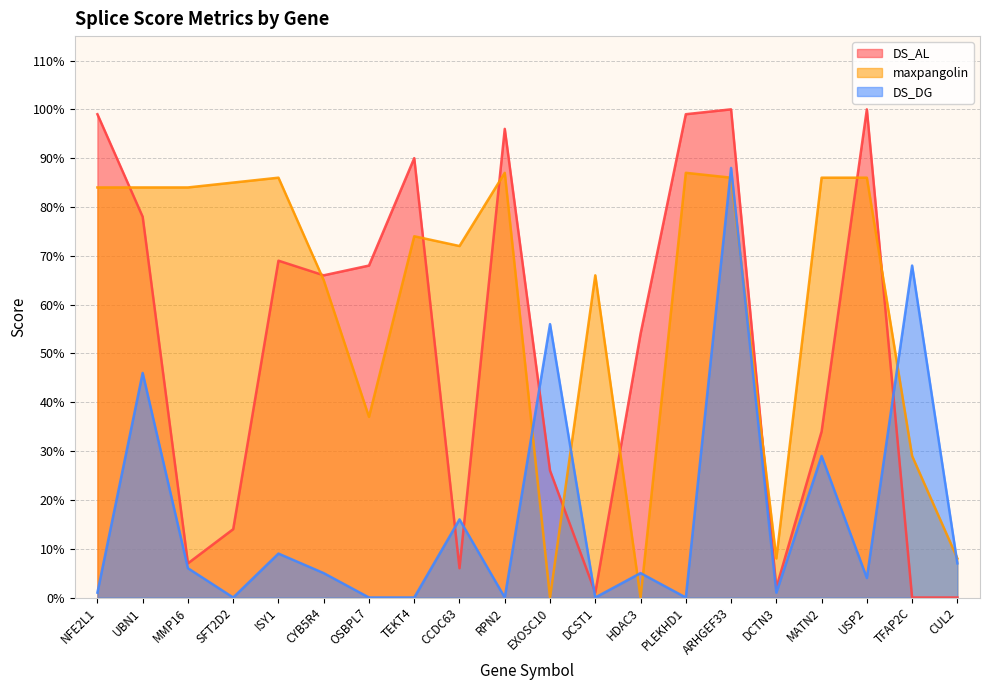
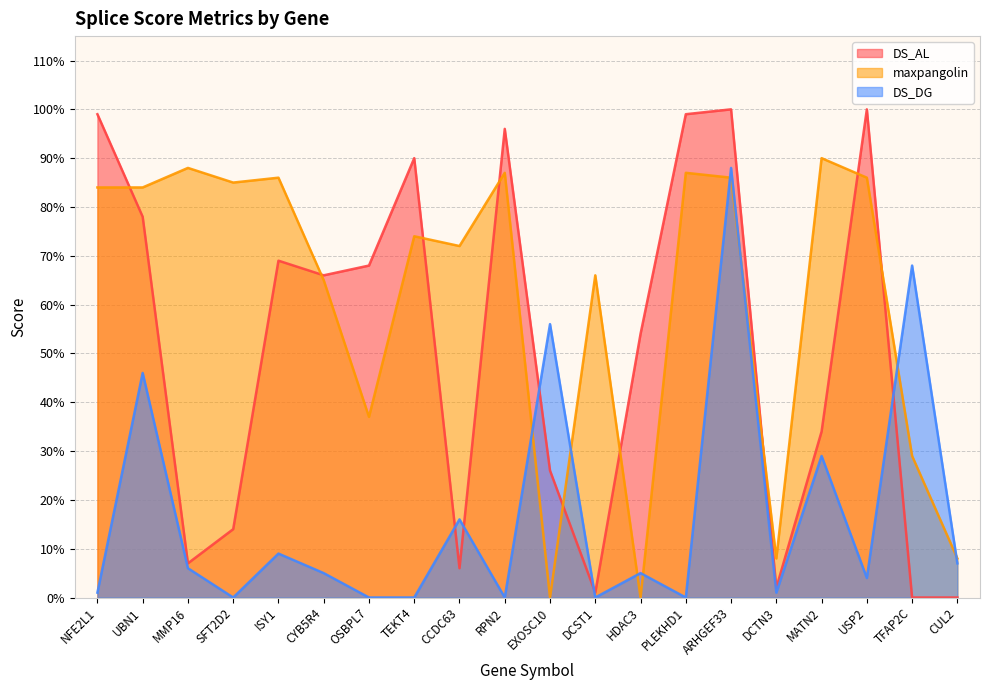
maxpangolin, MMP16: 84% -> 88%
maxpangolin, MATN2: 86% -> 90%
